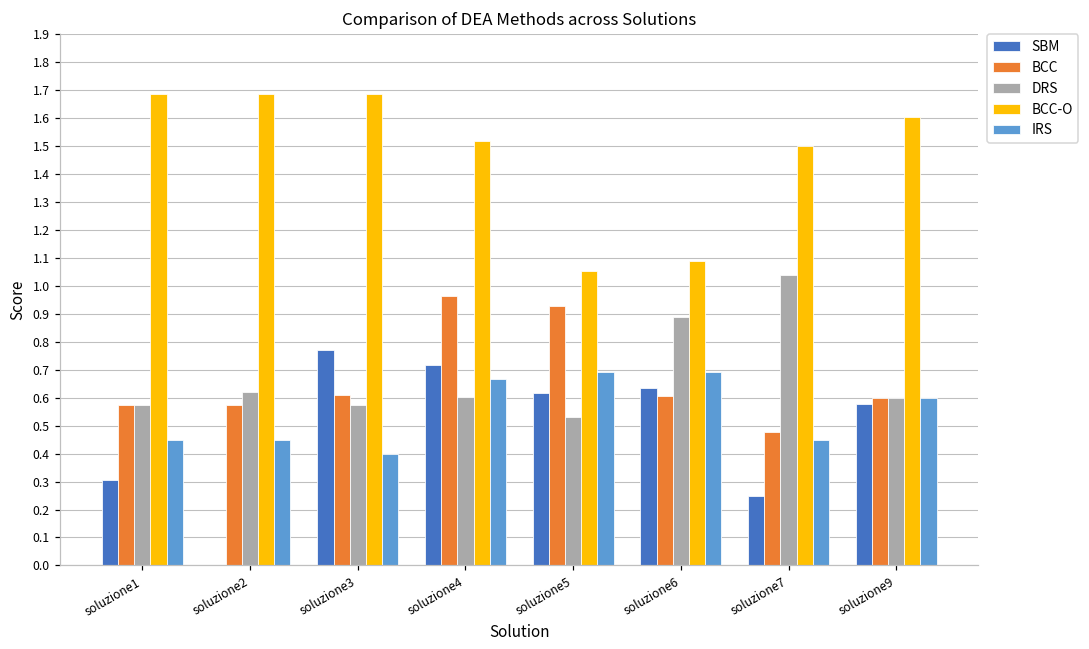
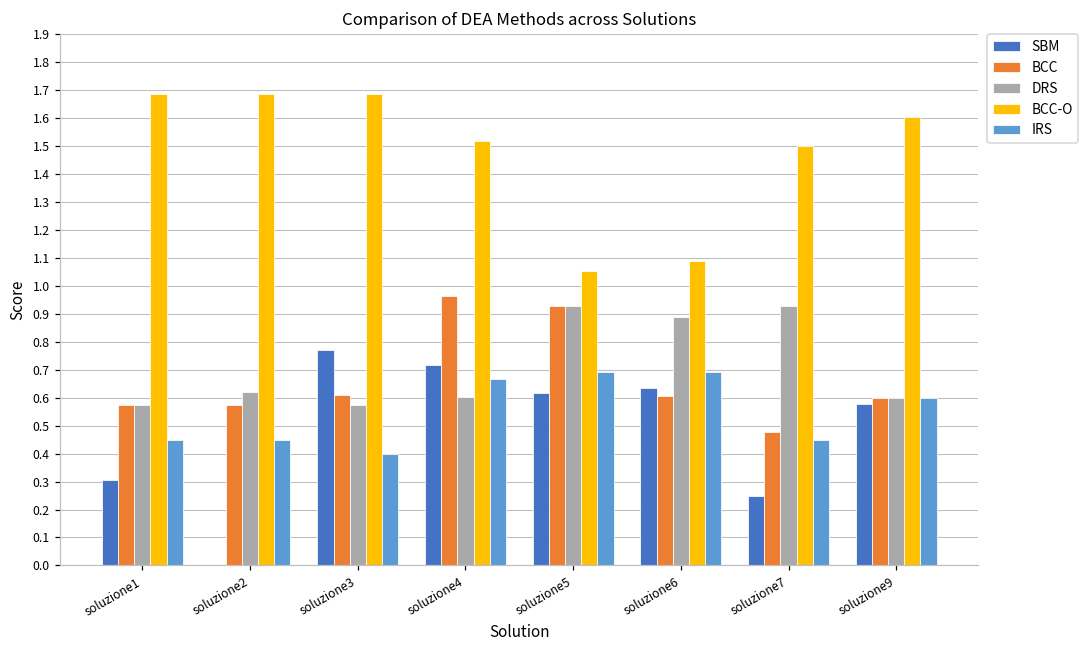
DRS, soluzione5: 0.53 -> 0.93
DRS, soluzione7: 1.04 -> 0.93
